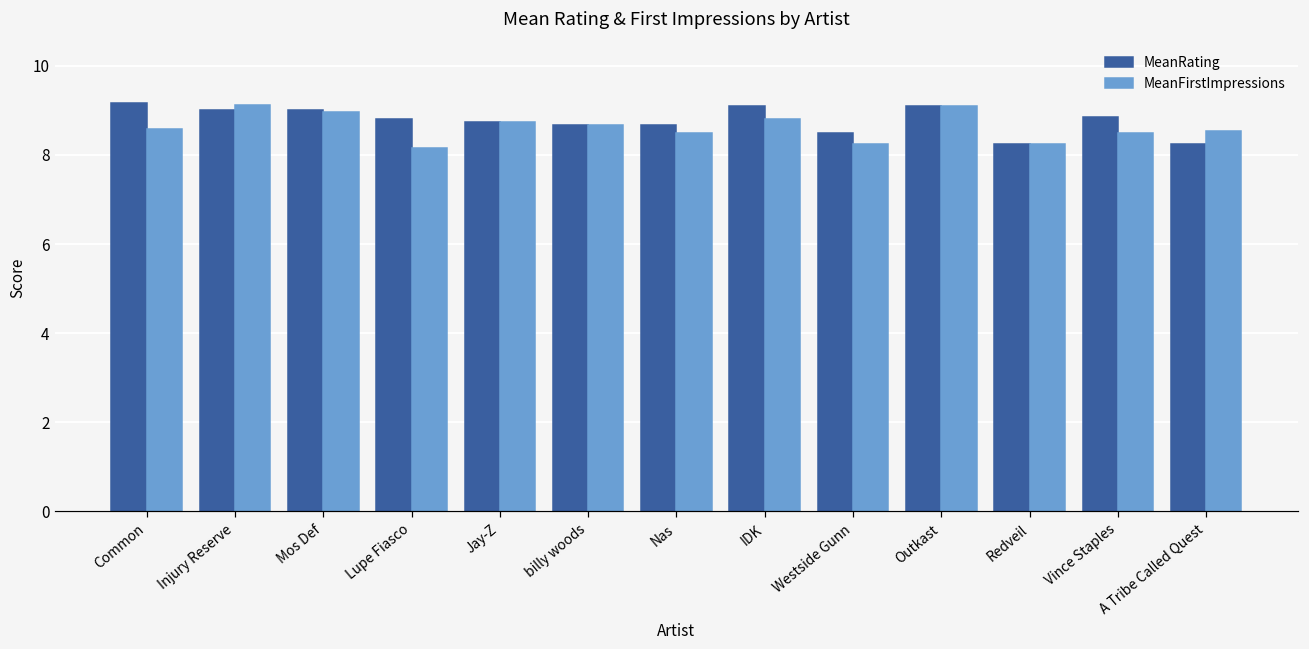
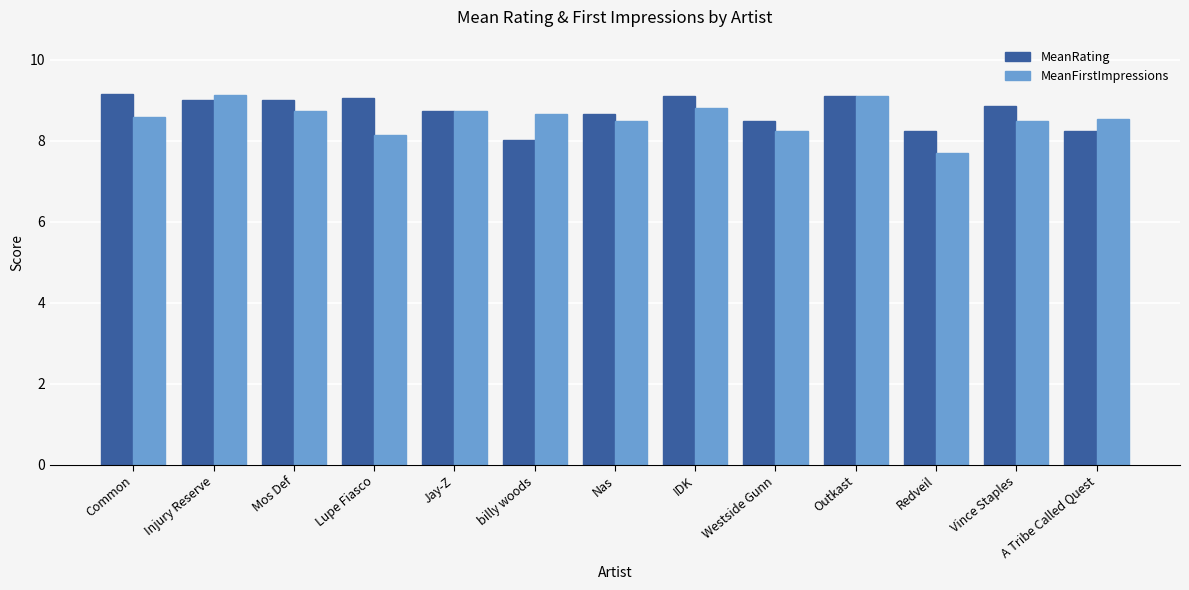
MeanFirstImpressions, Mos Def: 9.0 -> 8.8
MeanRating, Lupe Fiasco: 8.8 -> 9.1
MeanRating, billy woods: 8.7 -> 8.0
MeanFirstImpressions, Redveil: 8.3 -> 7.7
